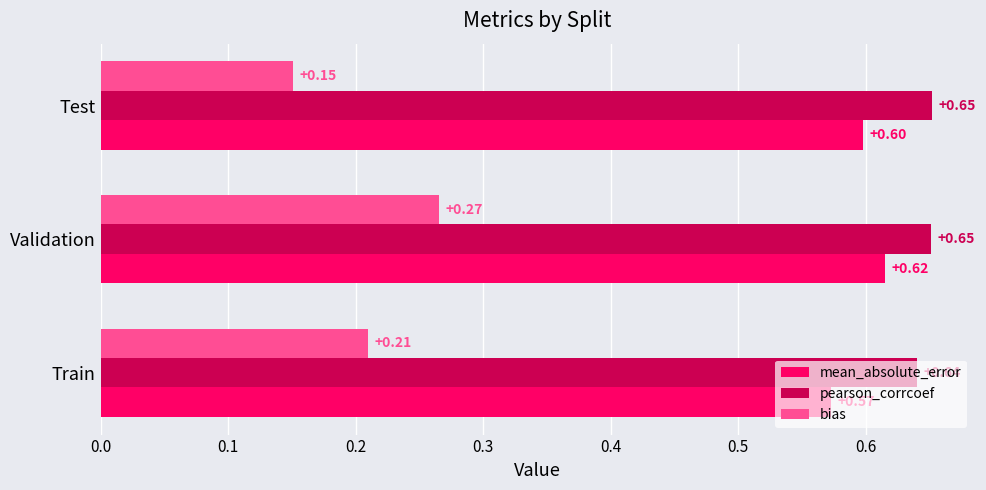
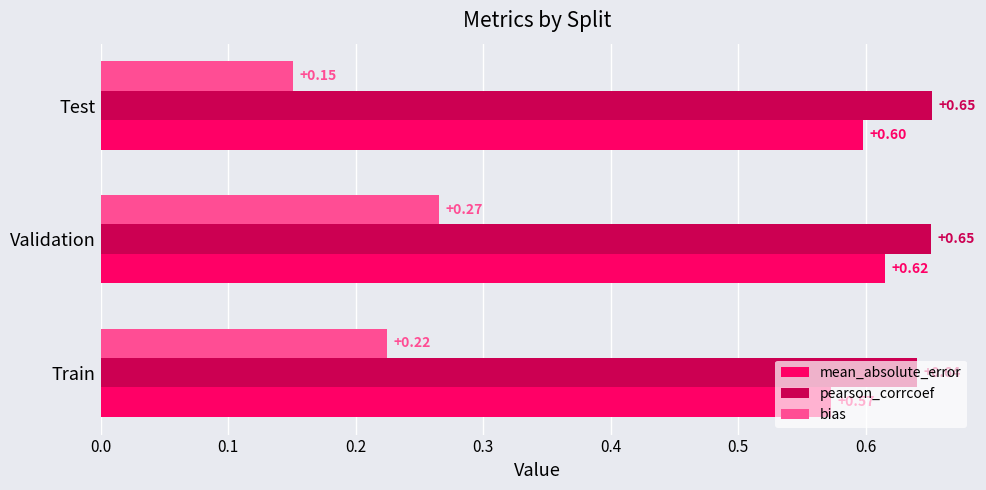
bias, Train: +0.21 -> +0.22
